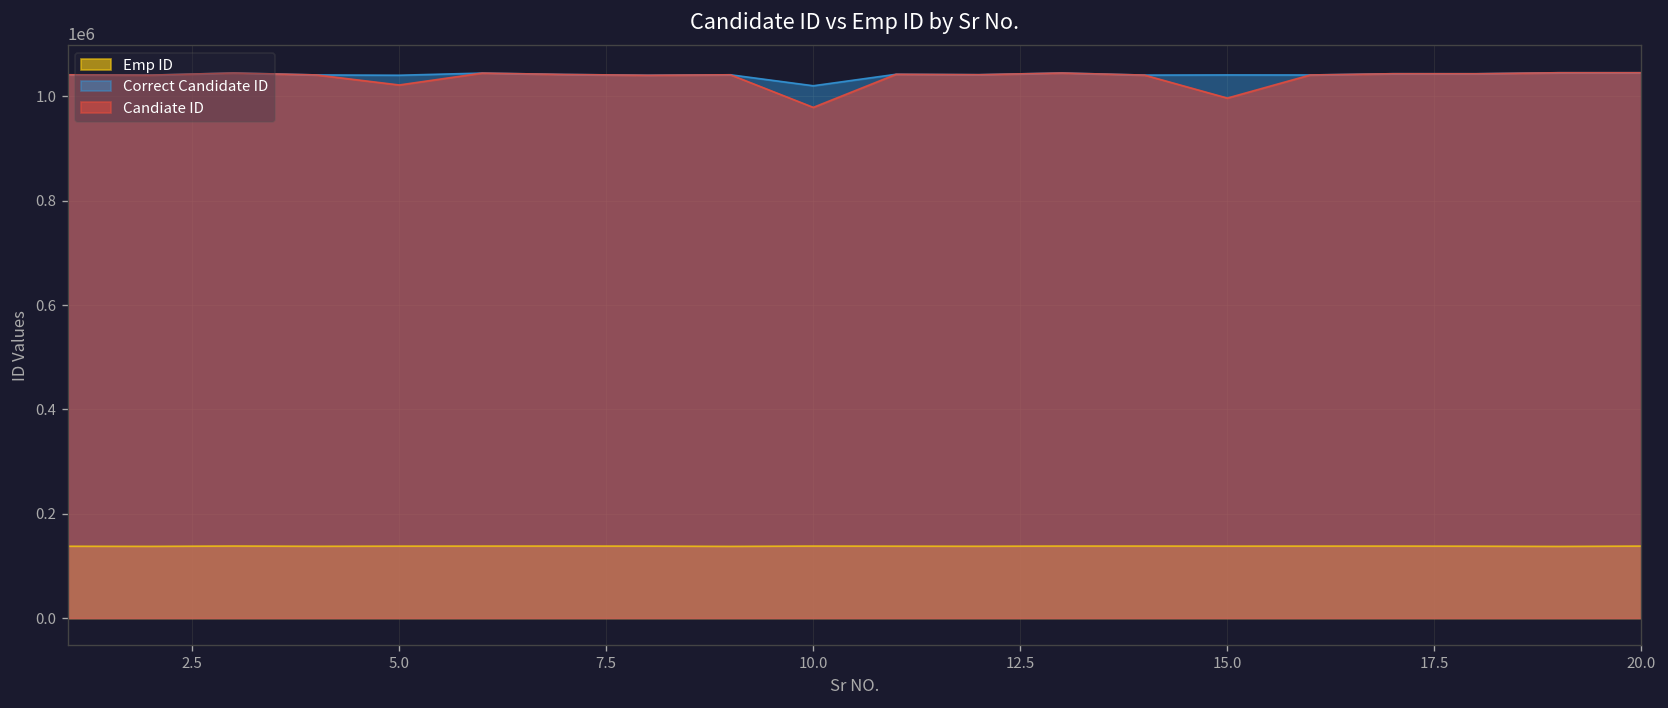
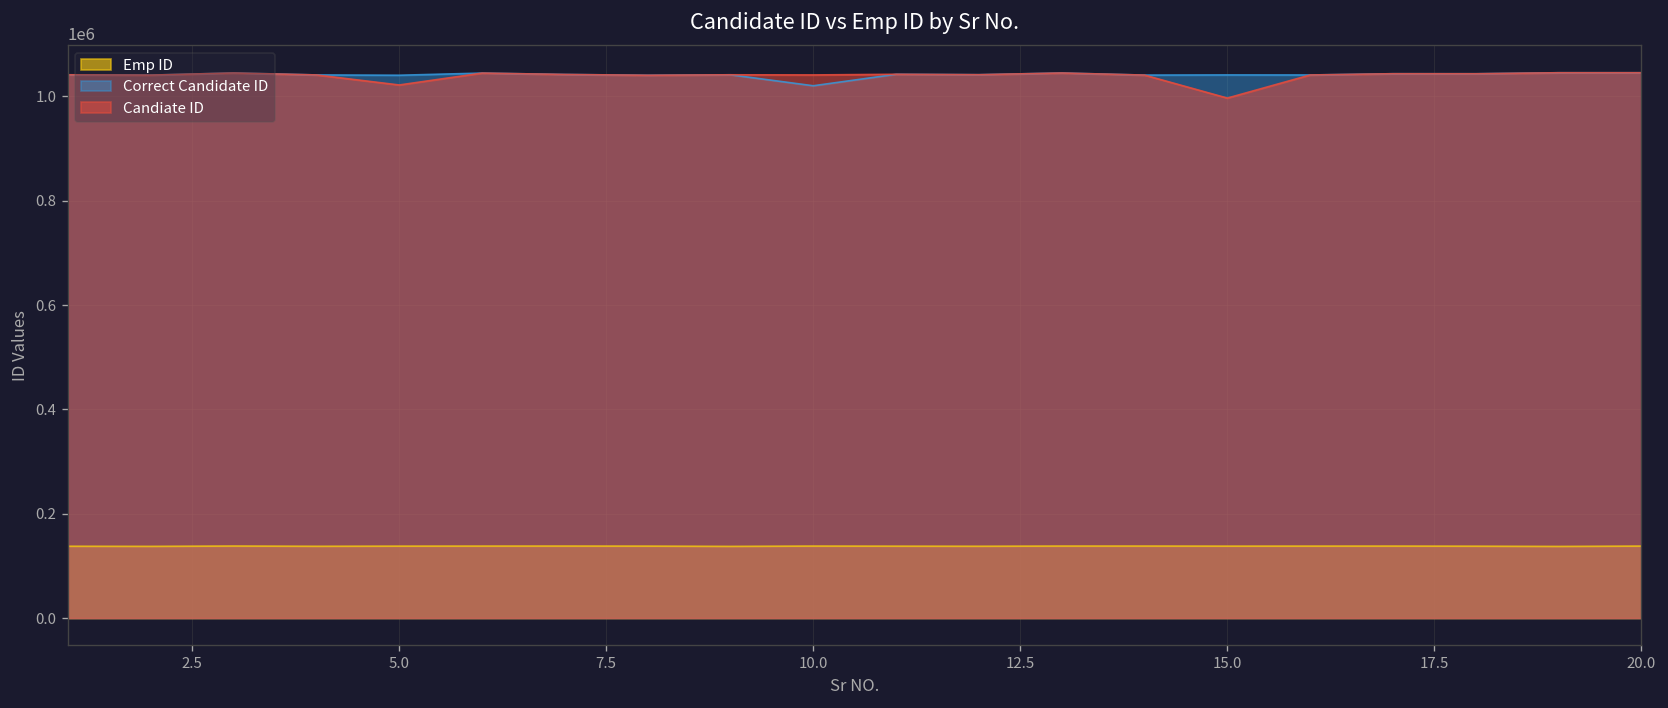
Candiate ID, 10.0: 980000 -> 1040000
